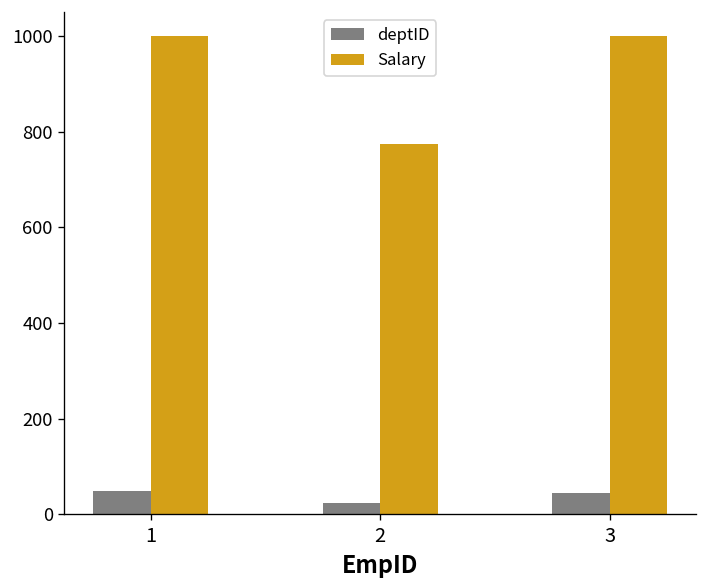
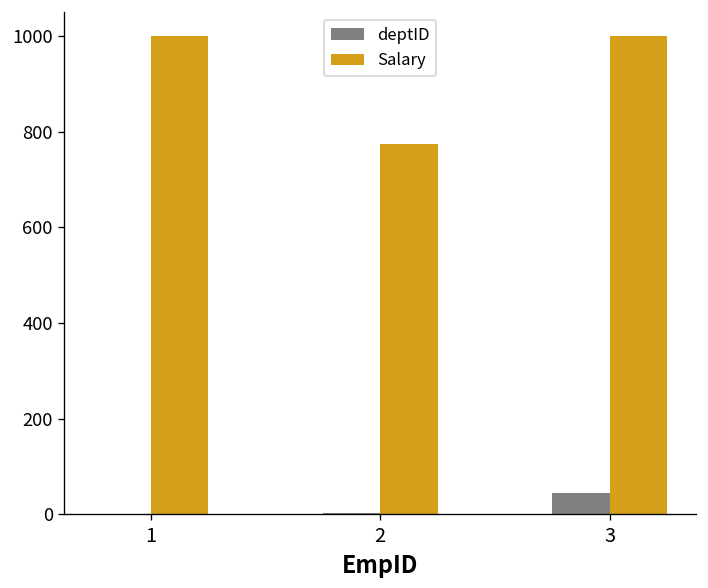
deptID, 1: 50 -> 0
deptID, 2: 20 -> 0
